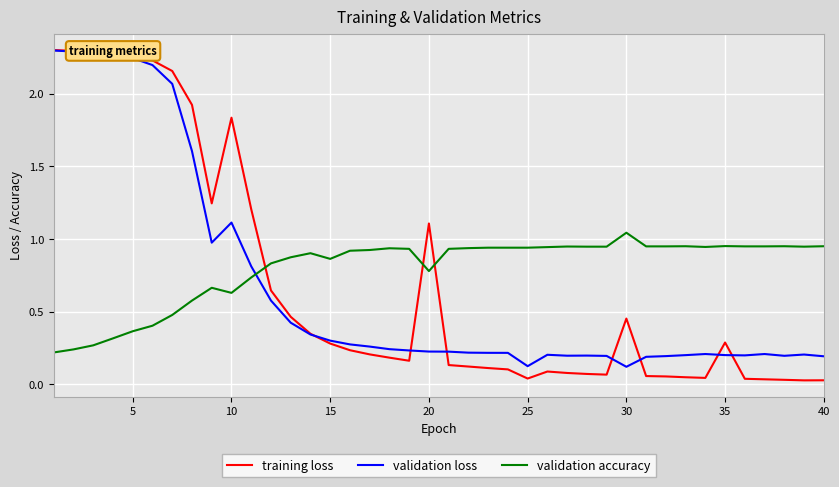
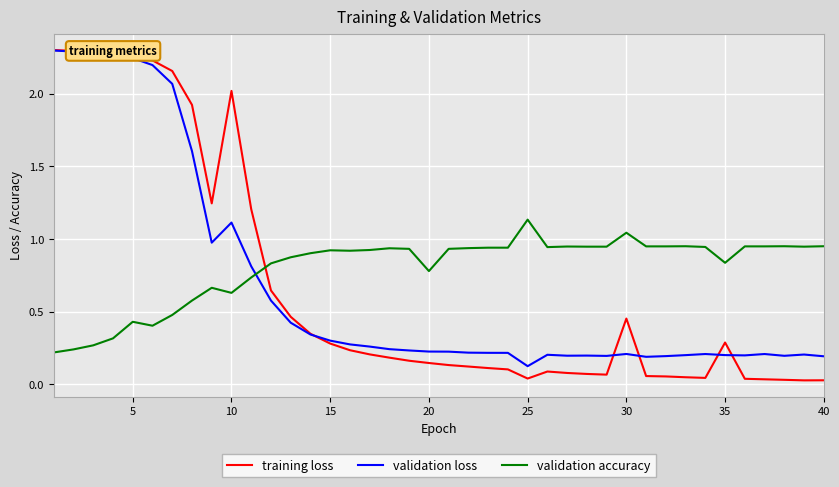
validation accuracy, 5: 0.37 -> 0.43
training loss, 10: 1.84 -> 2.02
validation accuracy, 15: 0.86 -> 0.92
training loss, 20: 1.11 -> 0.15
validation accuracy, 25: 0.94 -> 1.13
validation loss, 30: 0.12 -> 0.21
validation accuracy, 35: 0.95 -> 0.84
